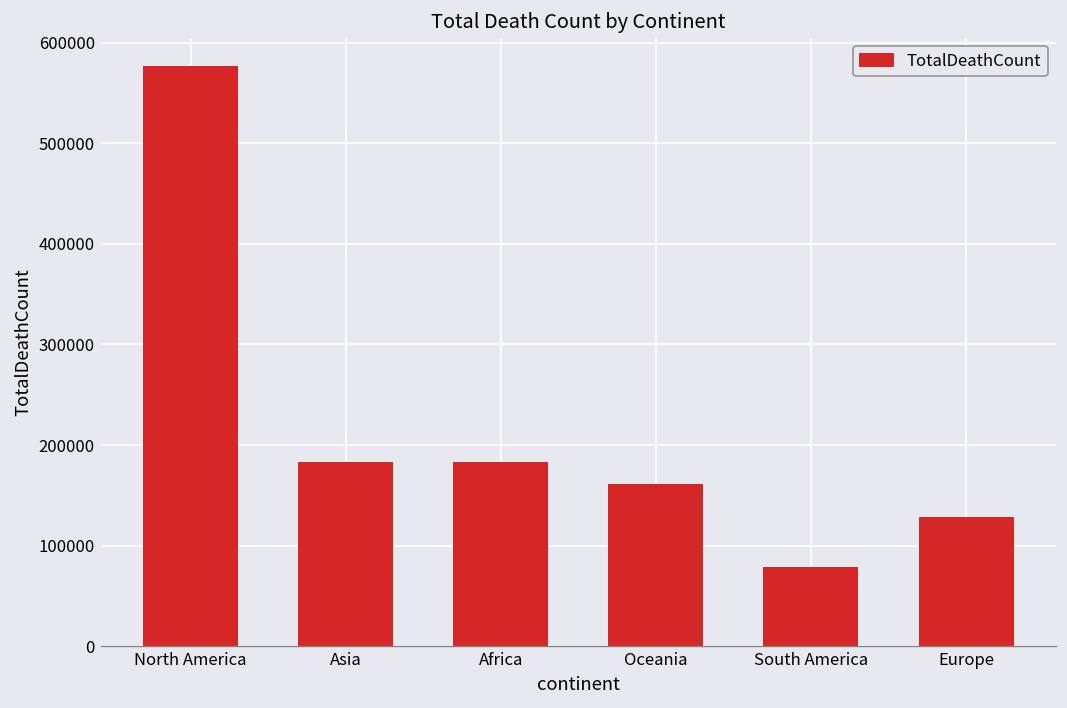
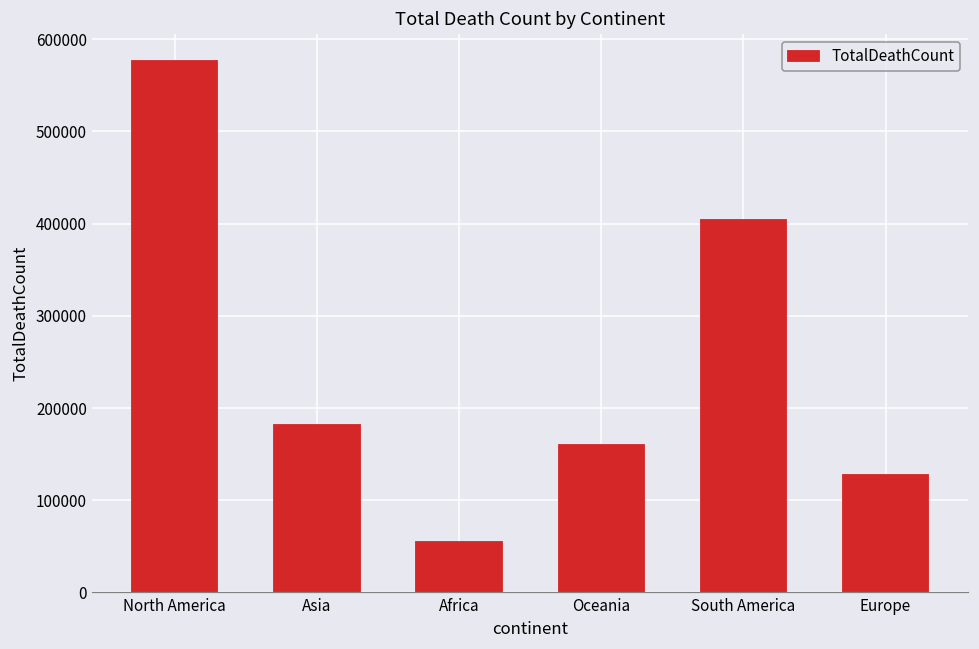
Africa: 180000 -> 50000
South America: 80000 -> 400000
